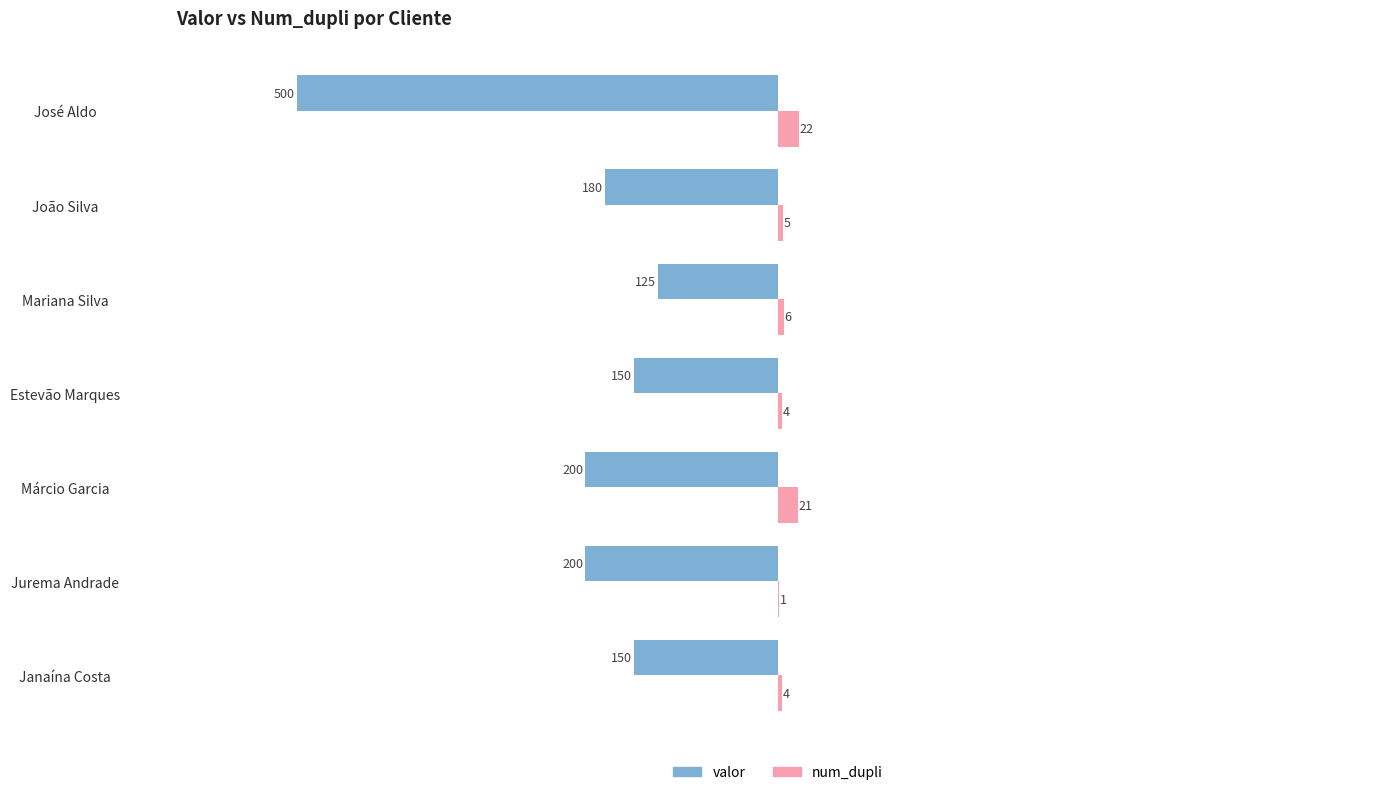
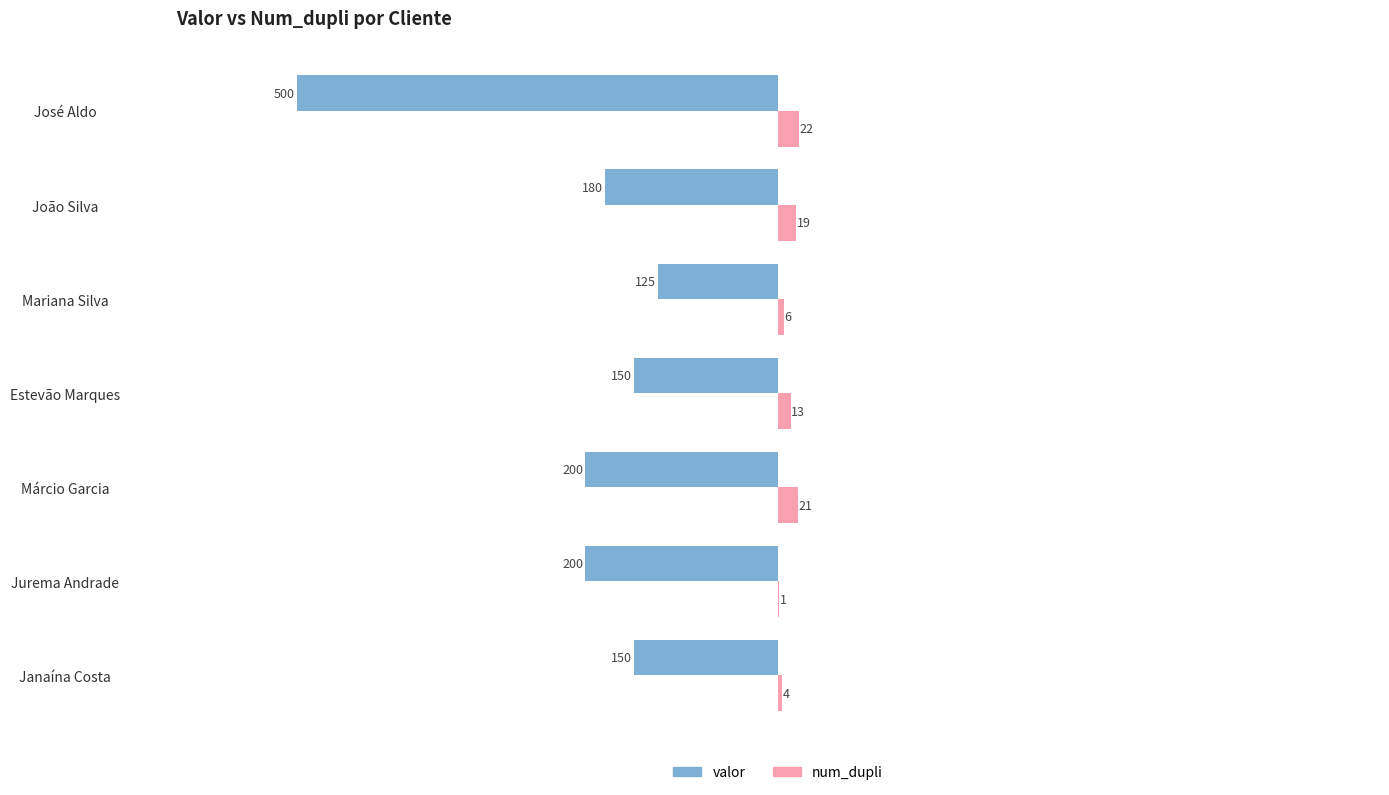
num_dupli, João Silva: 5 -> 19
num_dupli, Estevão Marques: 4 -> 13
